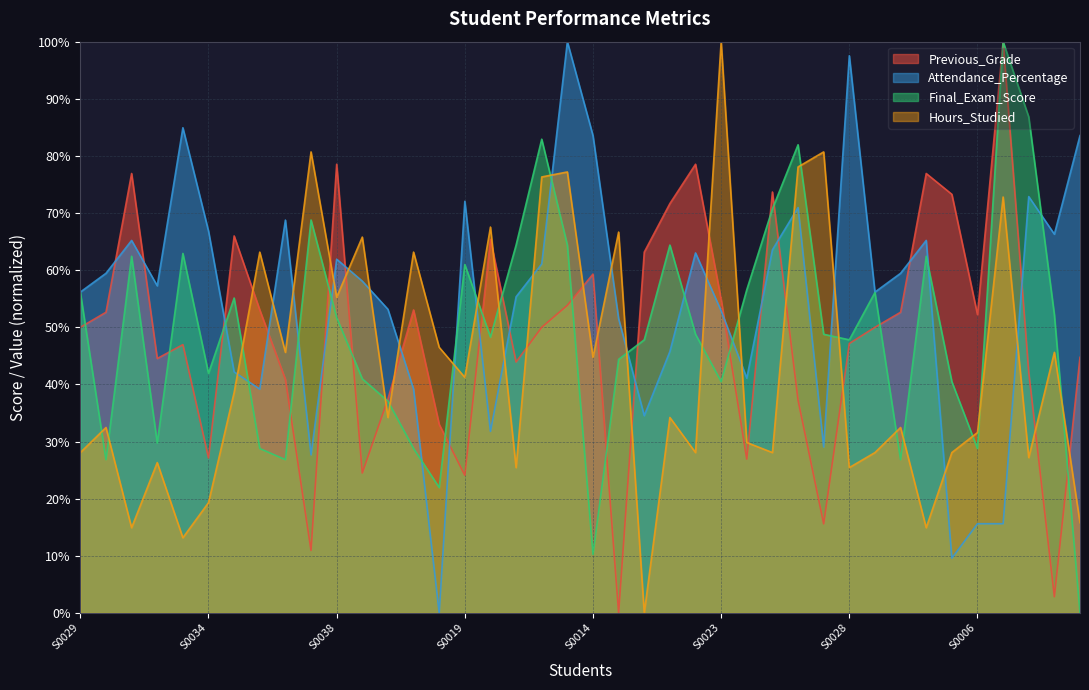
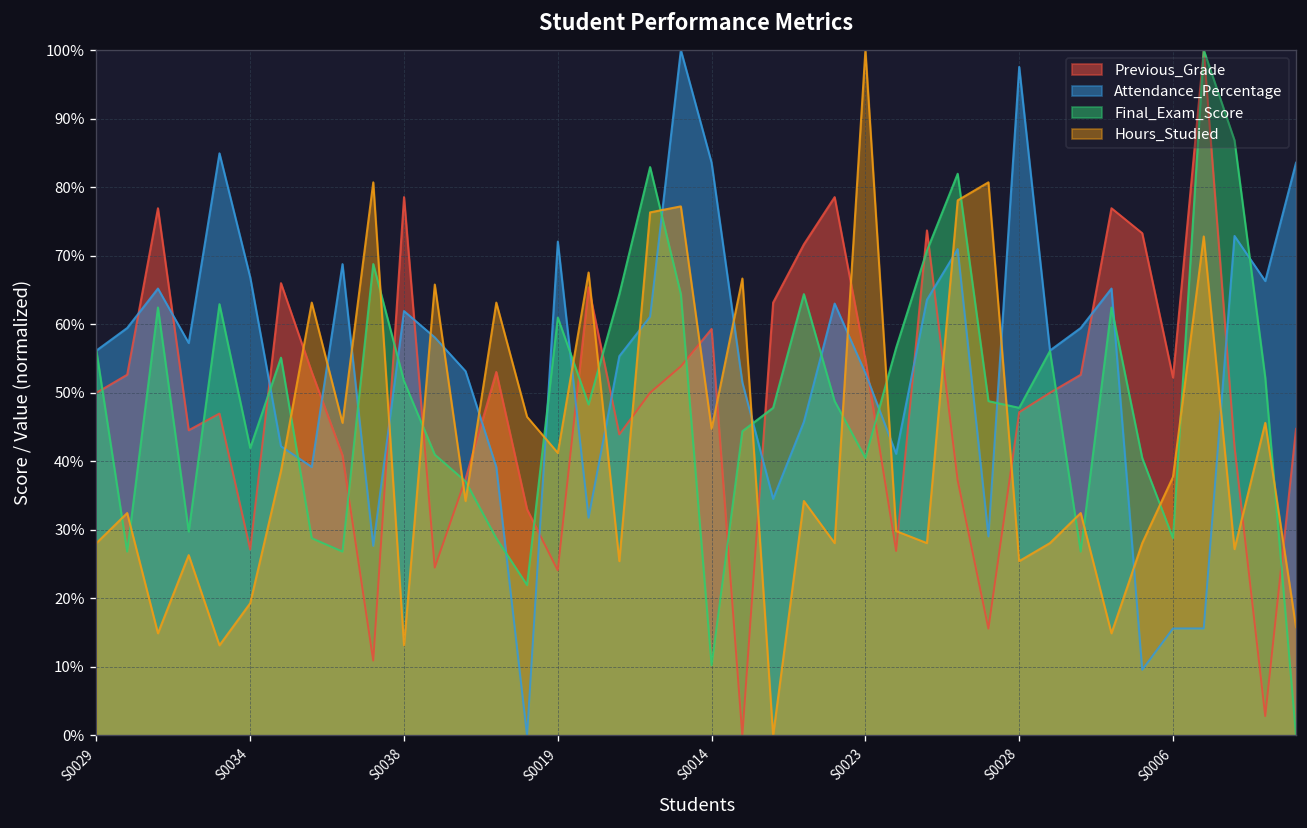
Hours_Studied, S0038: 55% -> 13%
Hours_Studied, S0006: 32% -> 38%
